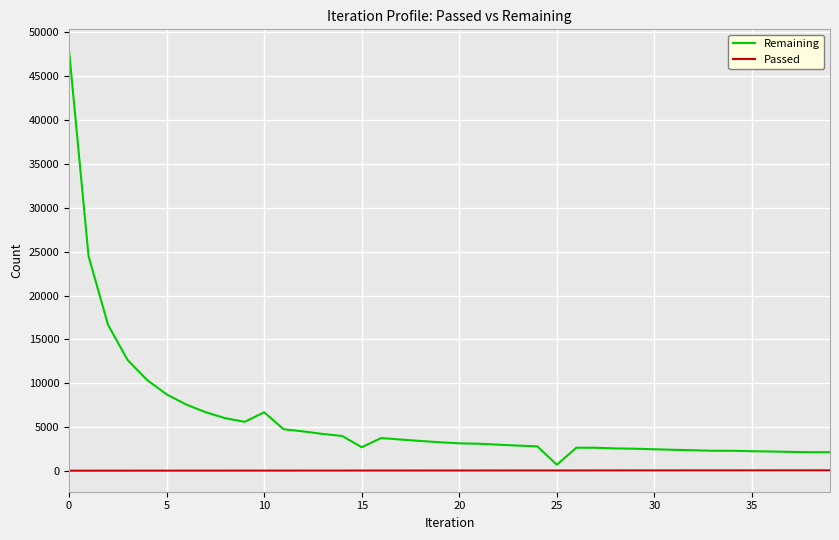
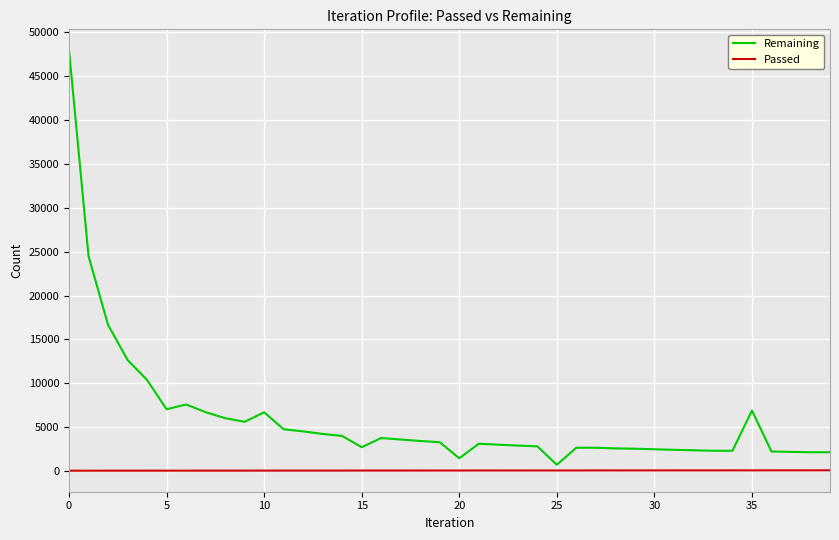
Remaining, 5: 9000 -> 7000
Remaining, 20: 3000 -> 1000
Remaining, 35: 2000 -> 7000
